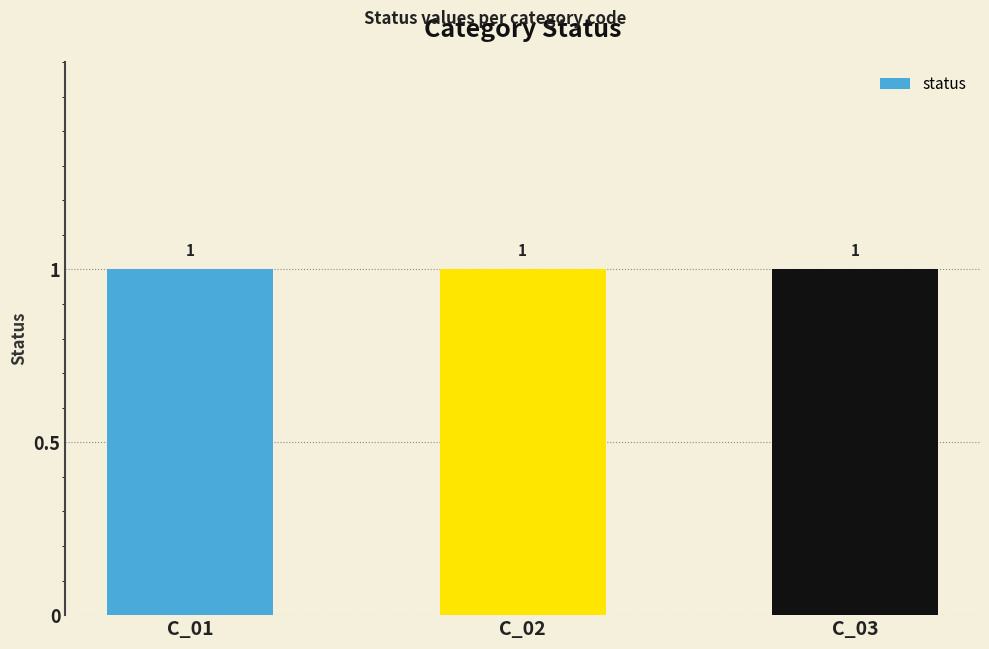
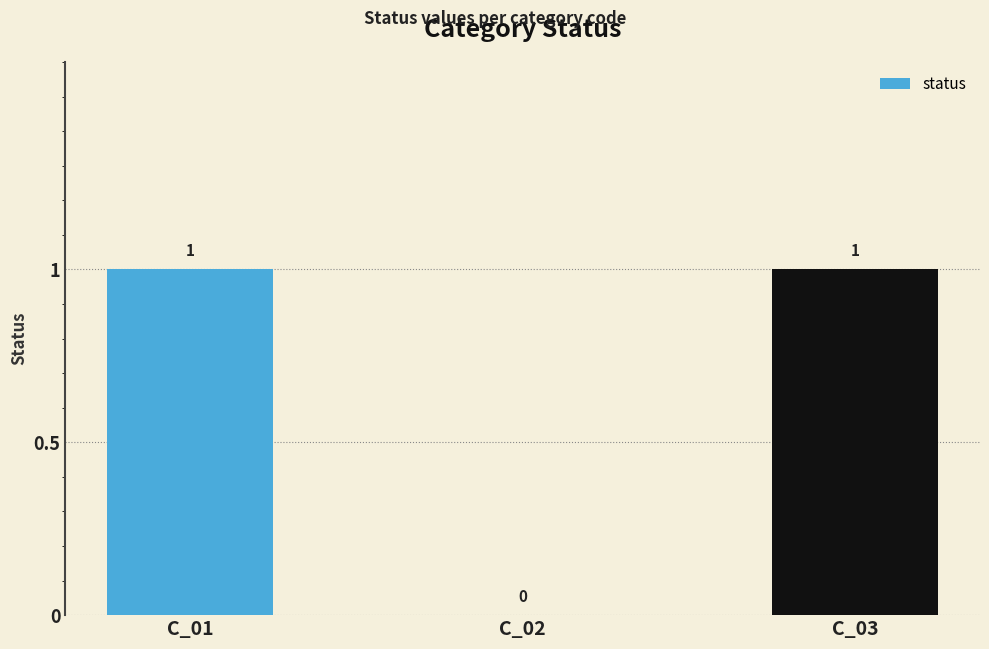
C_02: 1 -> 0
